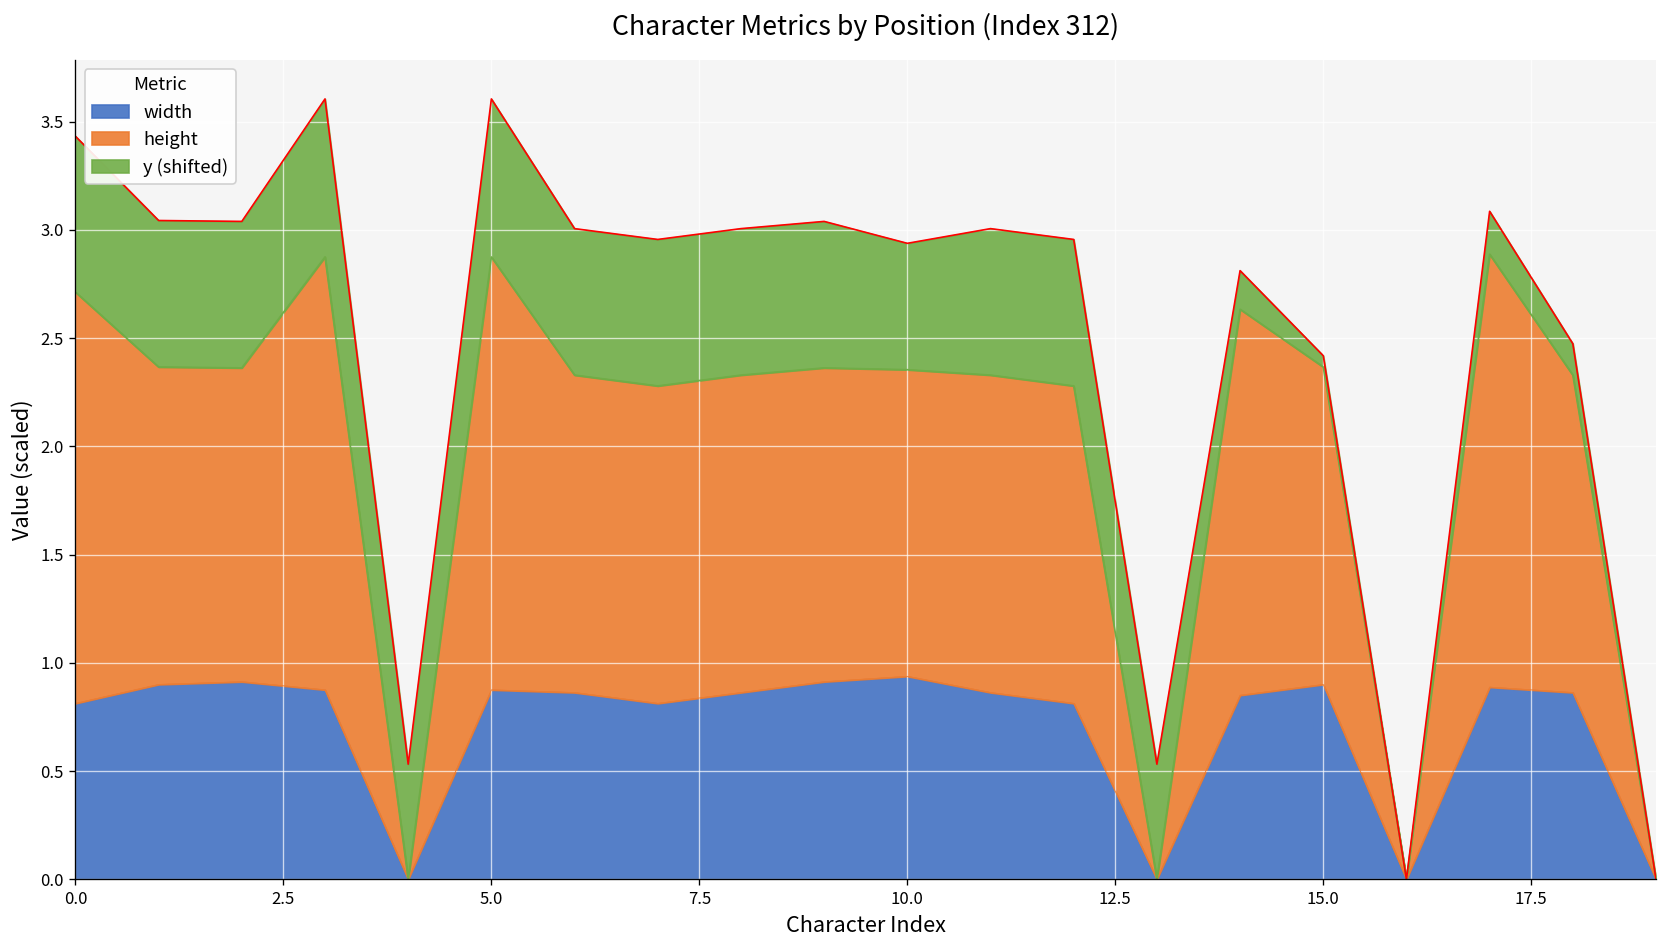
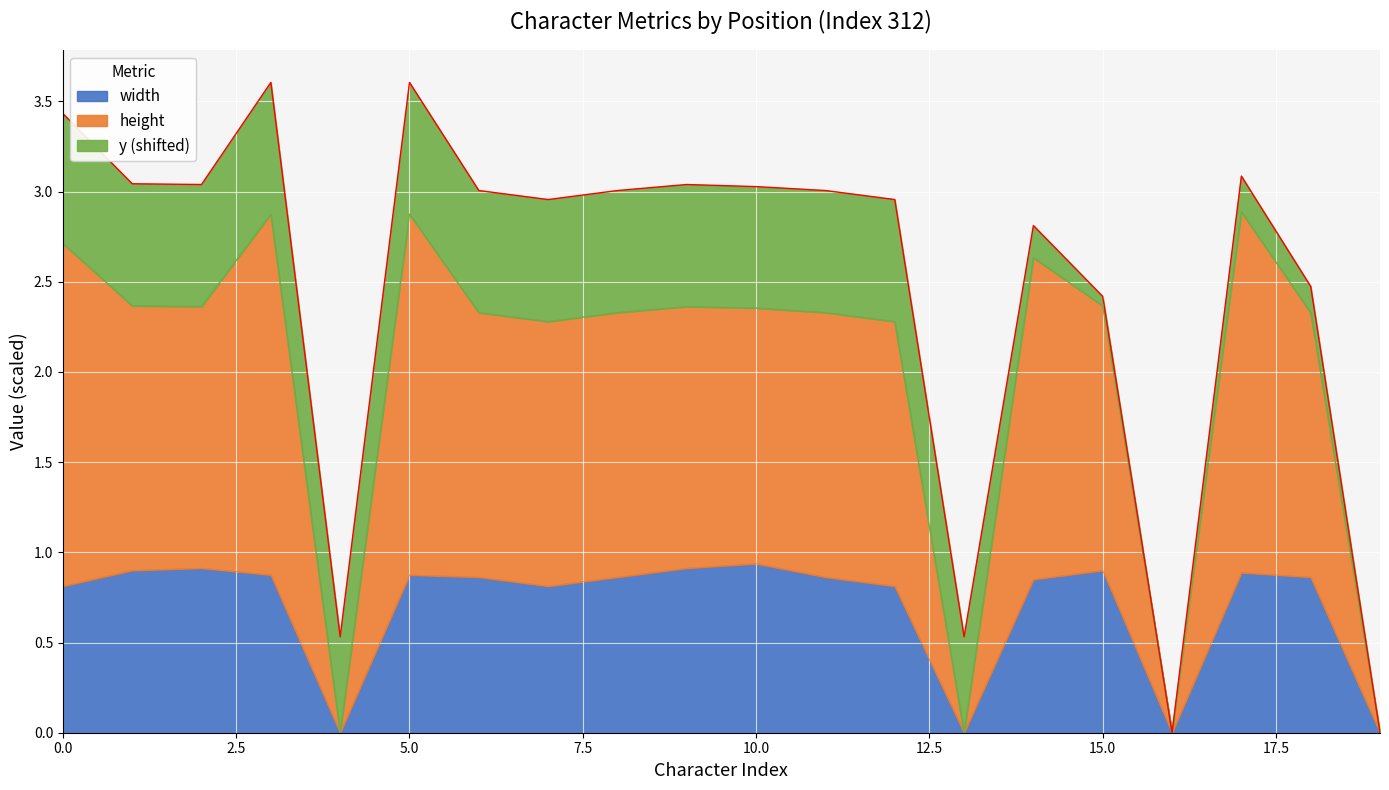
y (shifted), 10.0: 0.58 -> 0.67
